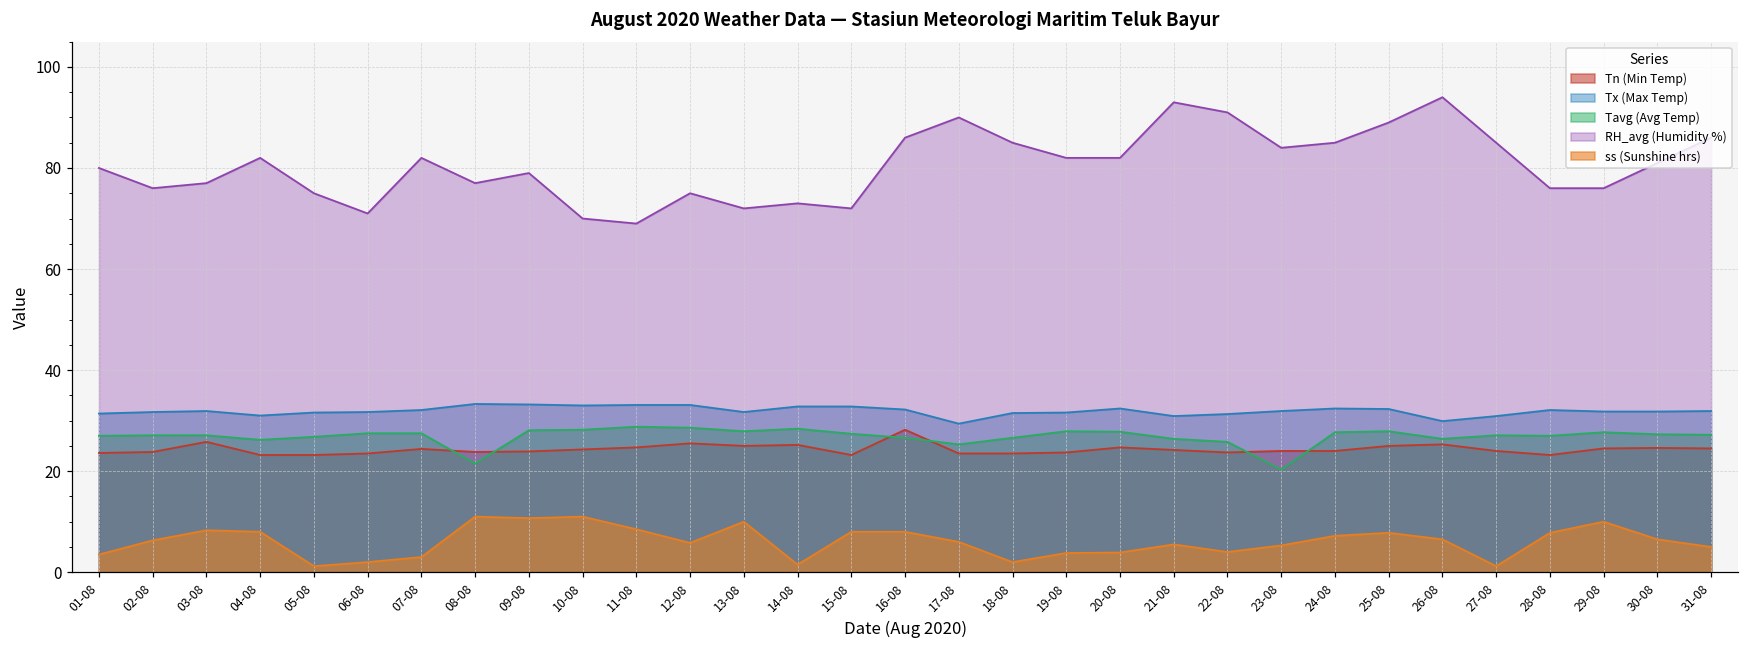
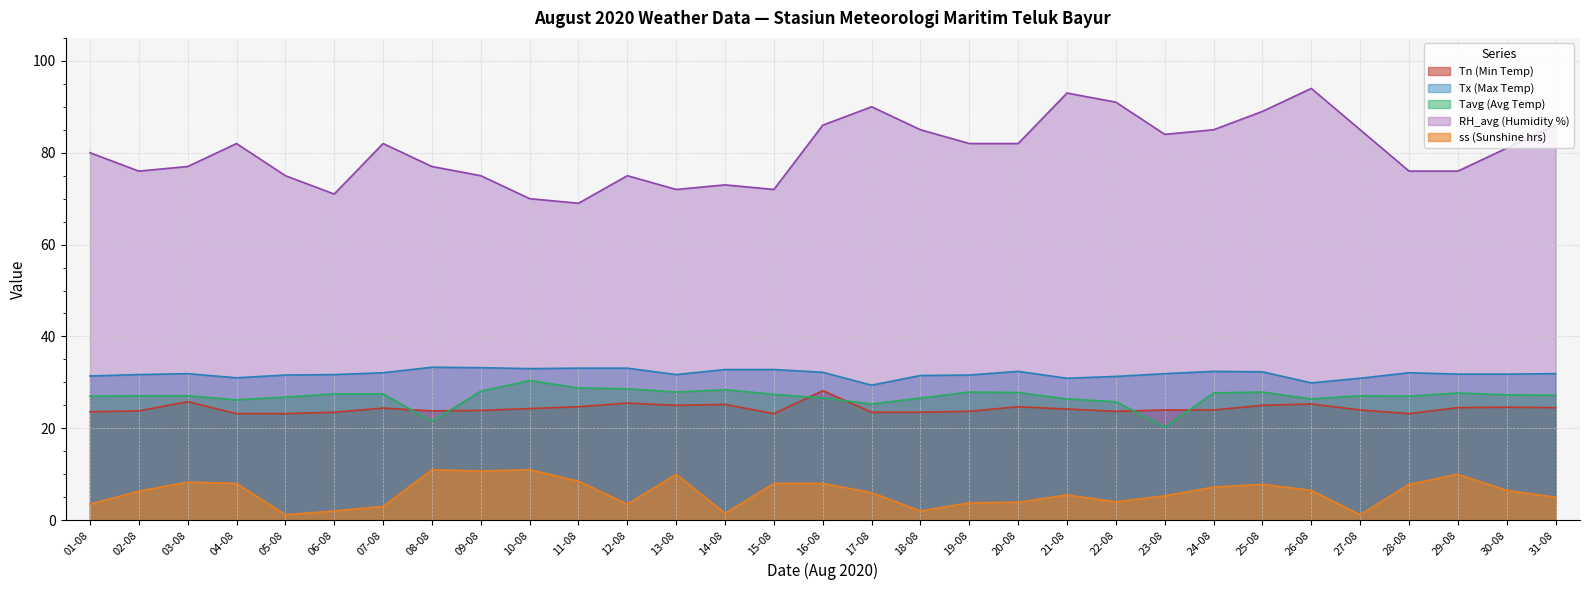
RH_avg (Humidity %), 09-08: 79 -> 75
Tavg (Avg Temp), 10-08: 28 -> 30
ss (Sunshine hrs), 12-08: 6 -> 4
